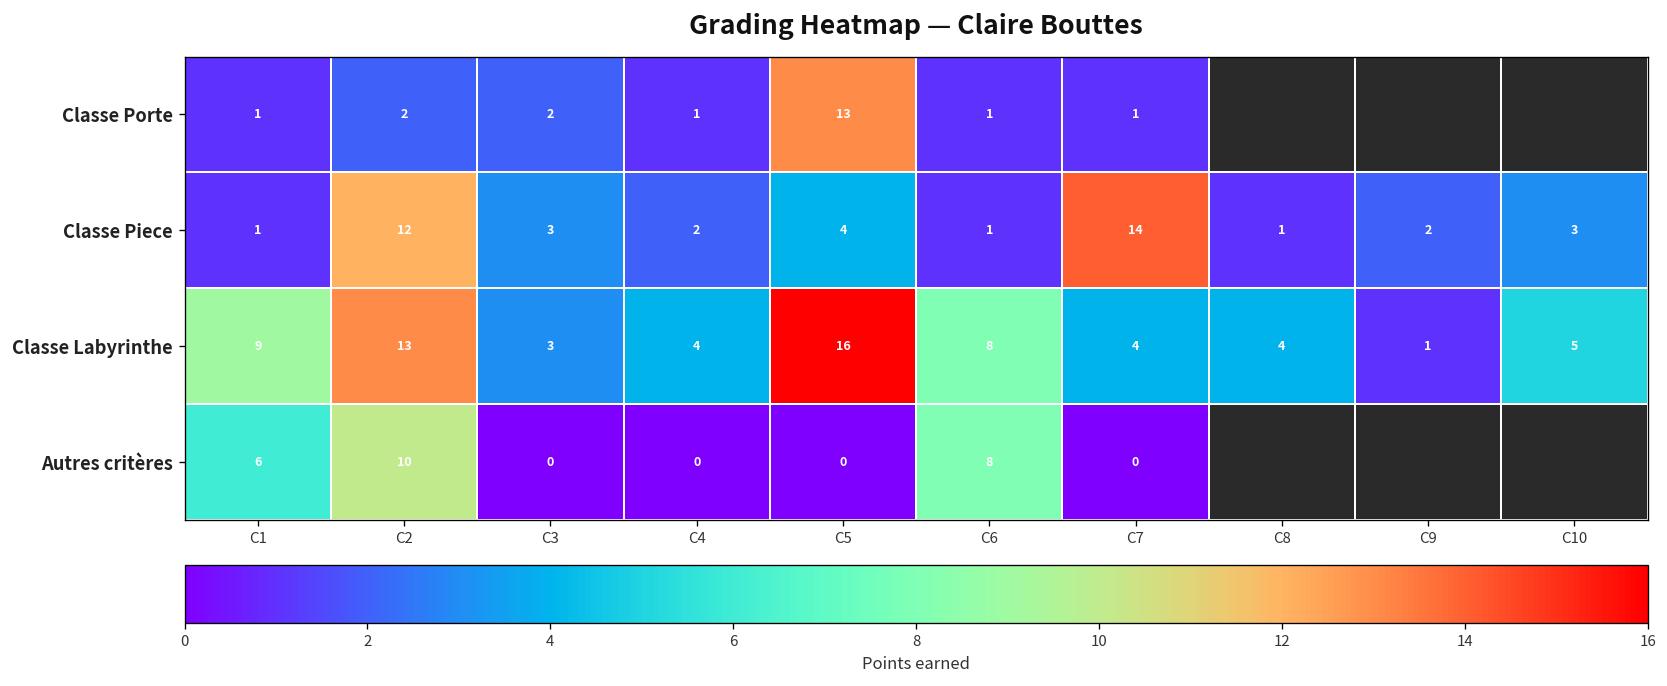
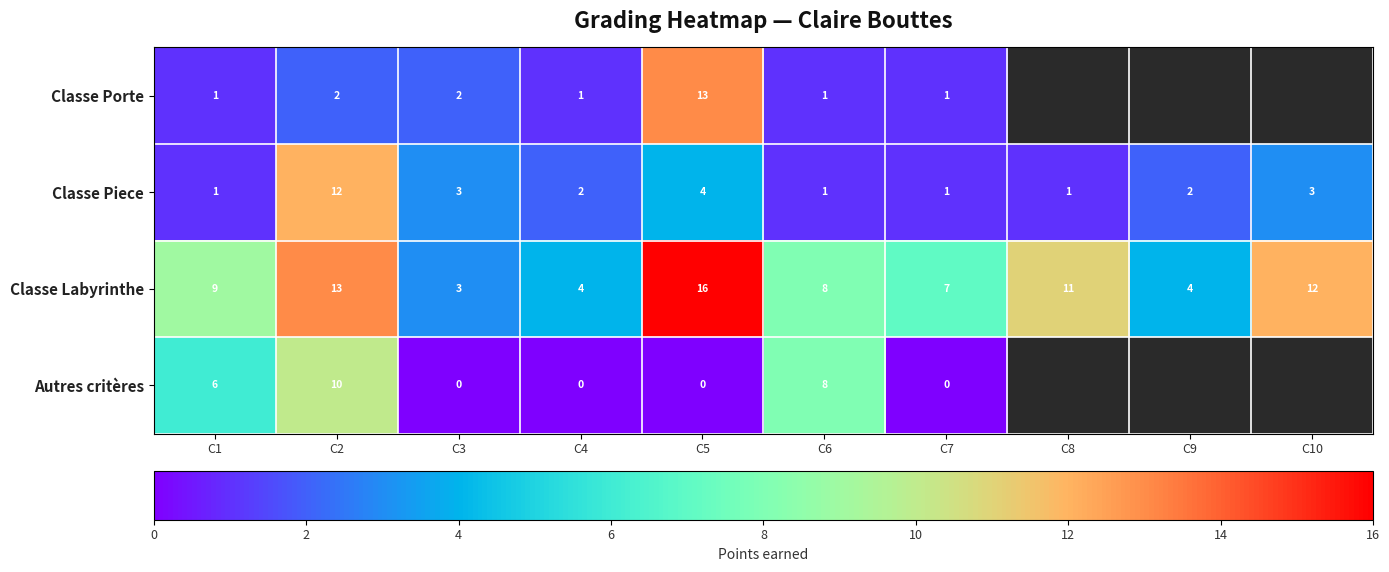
Classe Piece, C7: 14 -> 1
Classe Labyrinthe, C7: 4 -> 7
Classe Labyrinthe, C8: 4 -> 11
Classe Labyrinthe, C9: 1 -> 4
Classe Labyrinthe, C10: 5 -> 12
